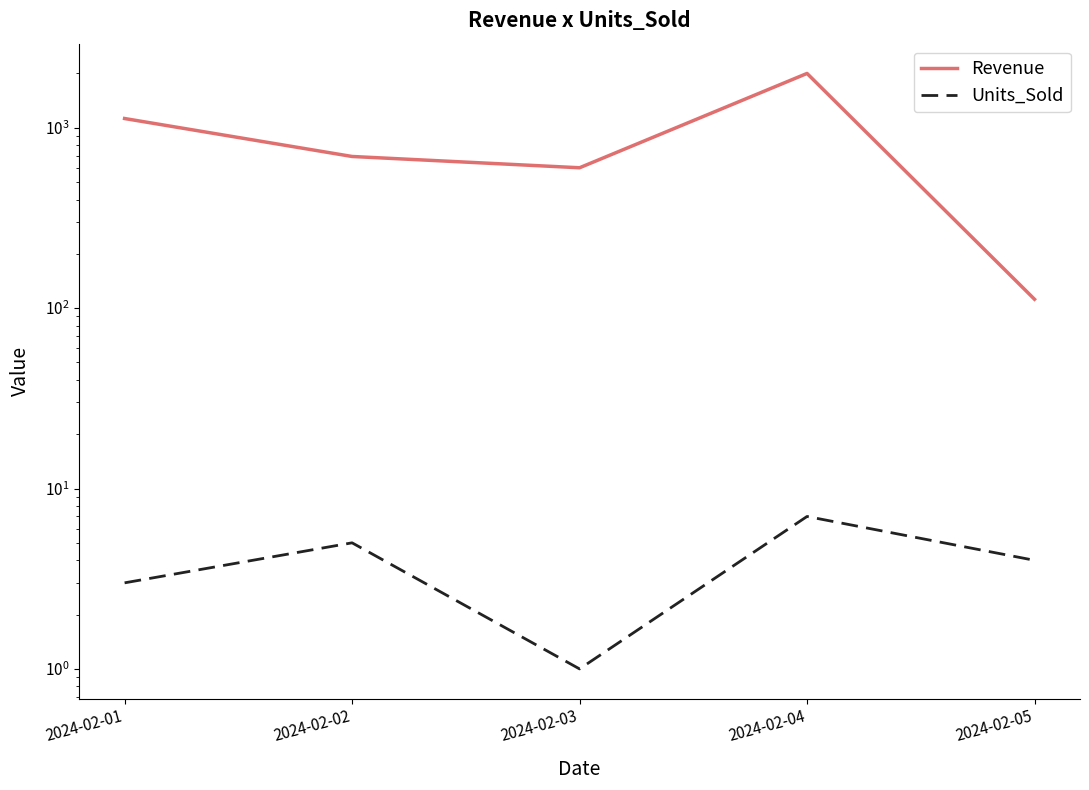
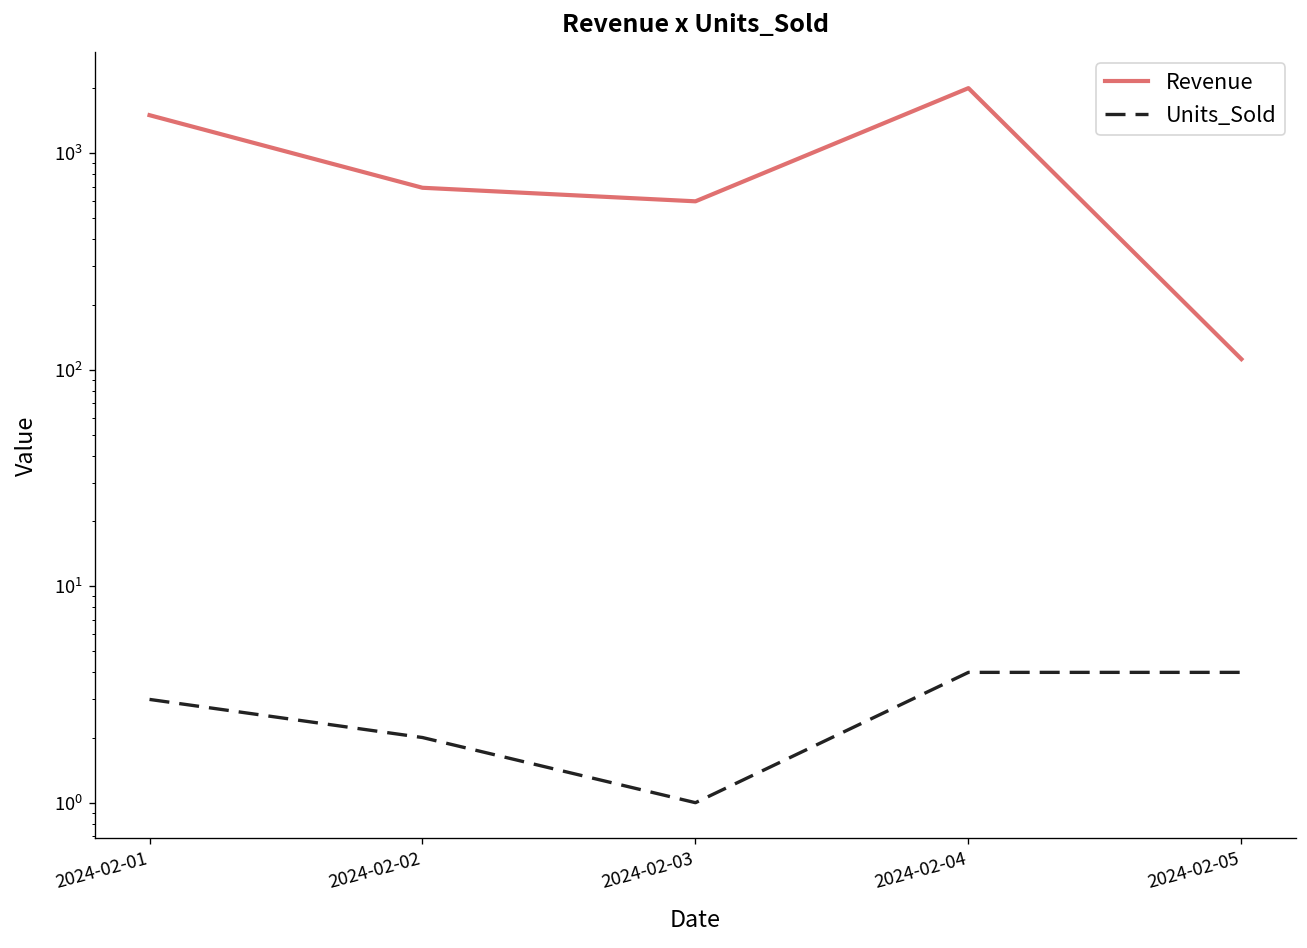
Revenue, 2024-02-01: 1100 -> 1500
Units_Sold, 2024-02-02: 5 -> 2
Units_Sold, 2024-02-04: 7 -> 4
